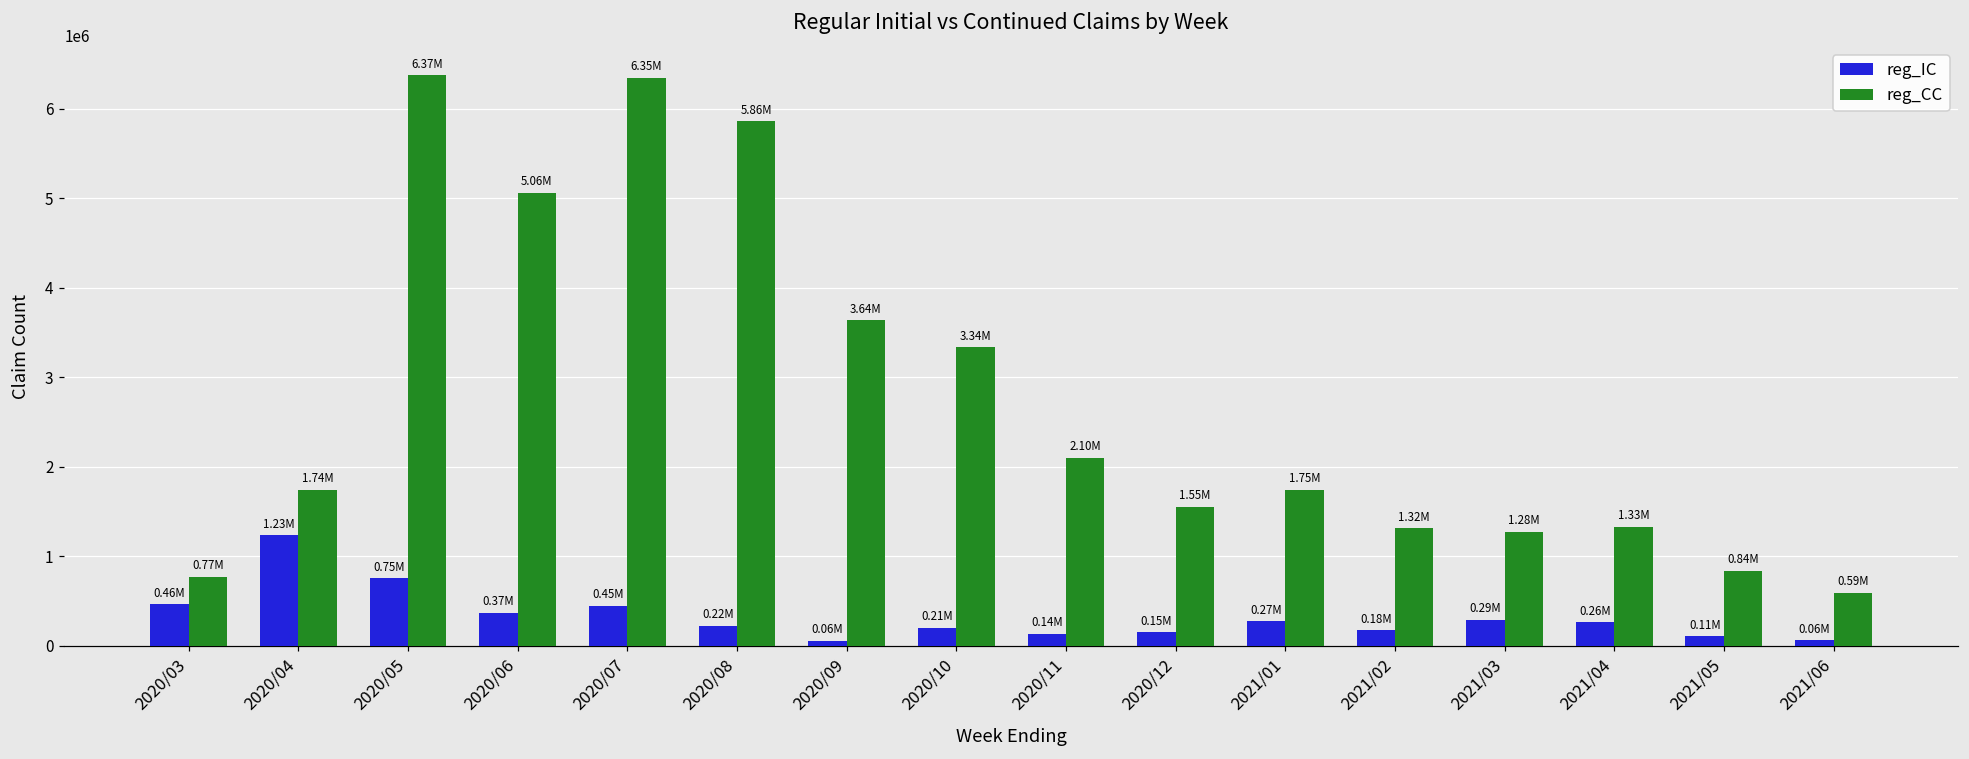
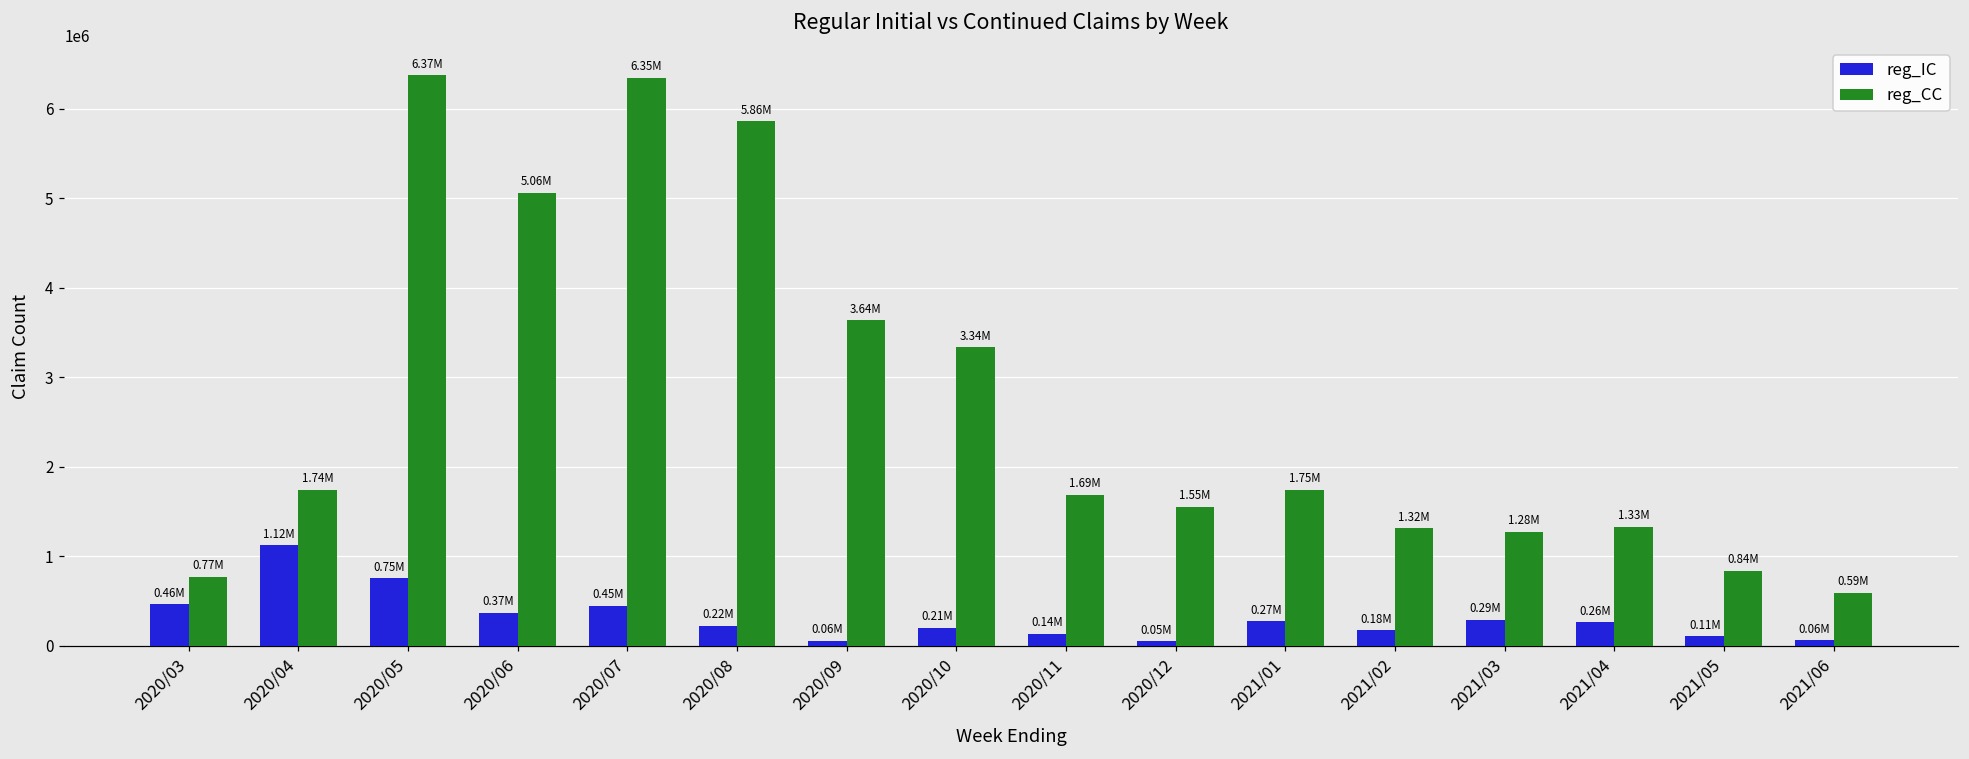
reg_IC, 2020/04: 1.23M -> 1.12M
reg_CC, 2020/11: 2.10M -> 1.69M
reg_IC, 2020/12: 0.15M -> 0.05M
